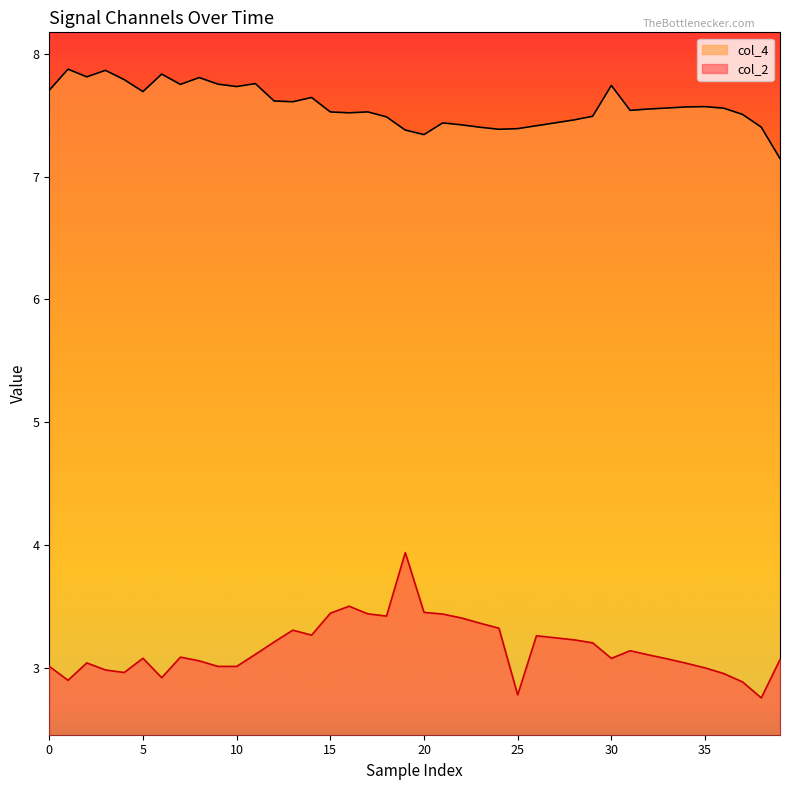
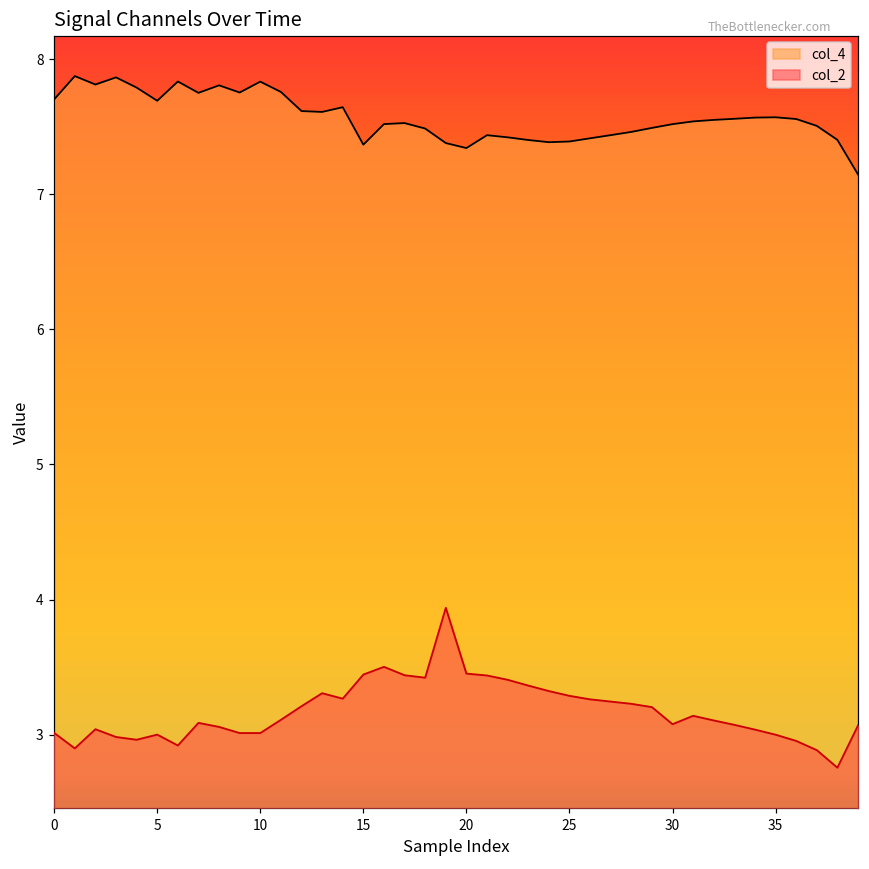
col_2, 5: 3.08 -> 3.00
col_4, 10: 7.73 -> 7.83
col_4, 15: 7.53 -> 7.37
col_2, 25: 2.78 -> 3.29
col_4, 30: 7.74 -> 7.52
